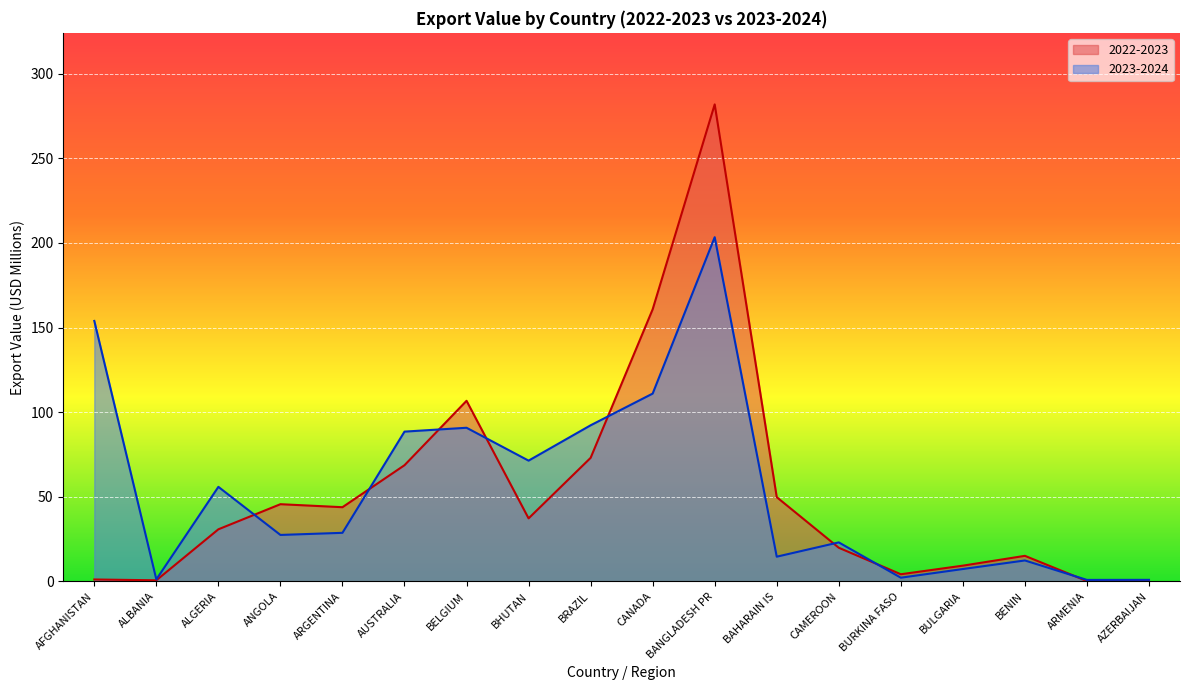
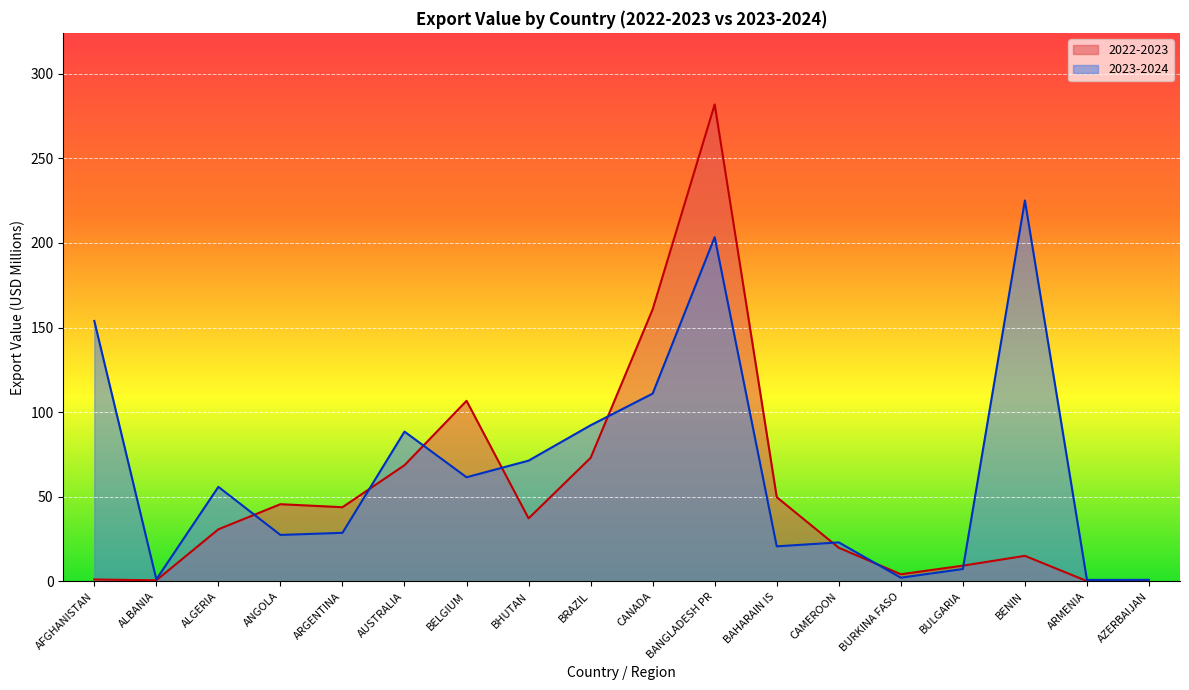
2023-2024, BELGIUM: 91 -> 62
2023-2024, BAHARAIN IS: 15 -> 21
2023-2024, BENIN: 12 -> 225
